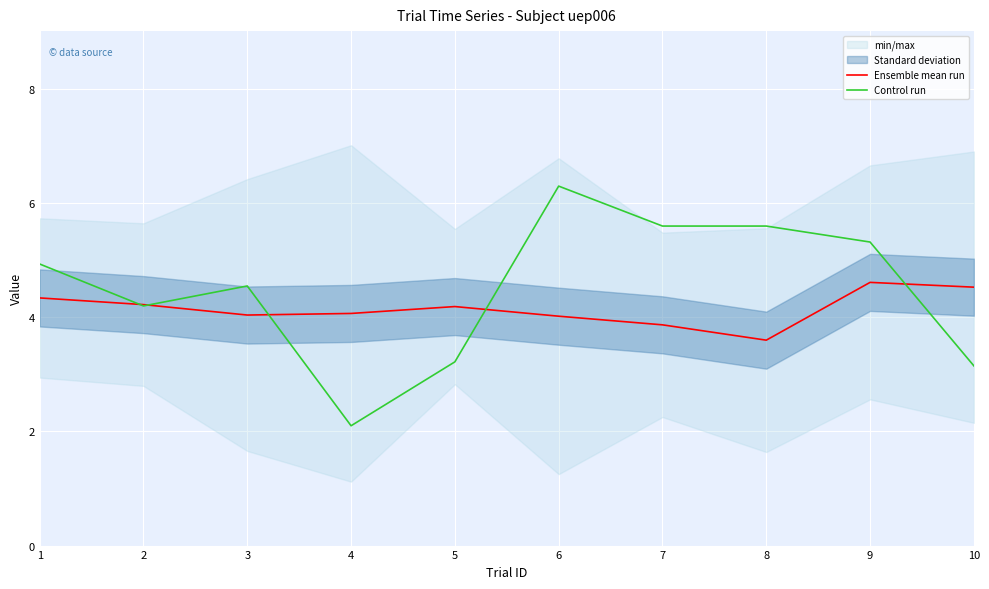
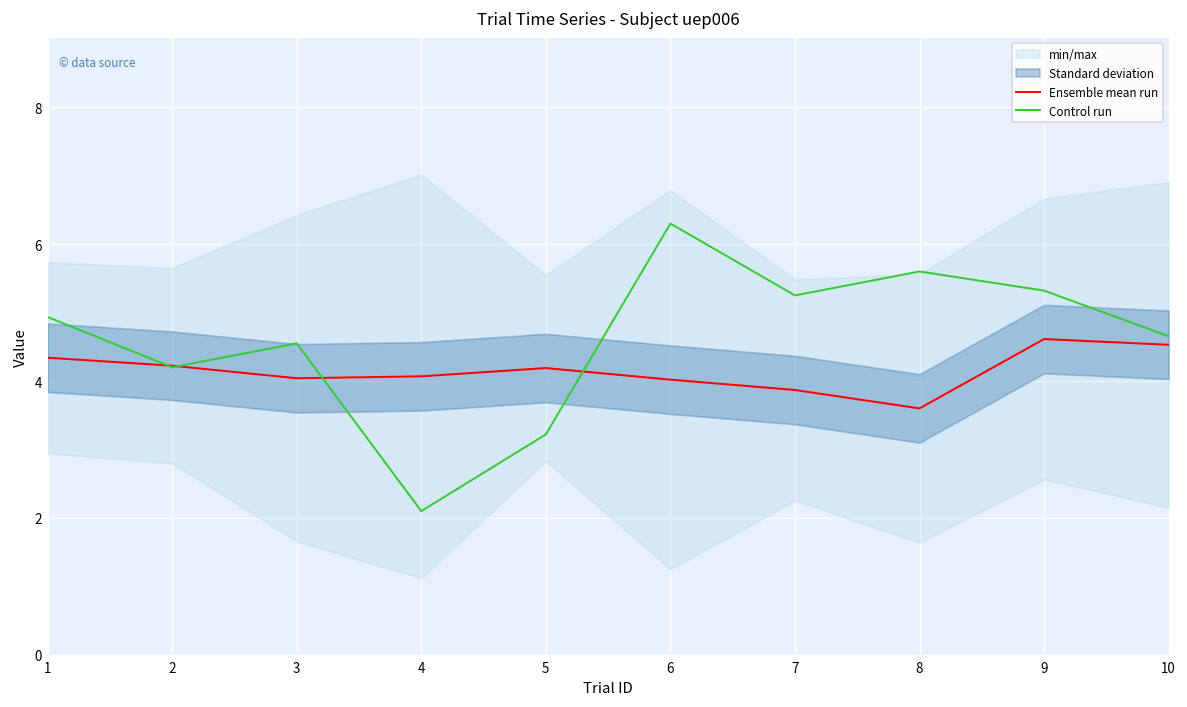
Control run, 7: 5.6 -> 5.3
Control run, 10: 3.2 -> 4.7
